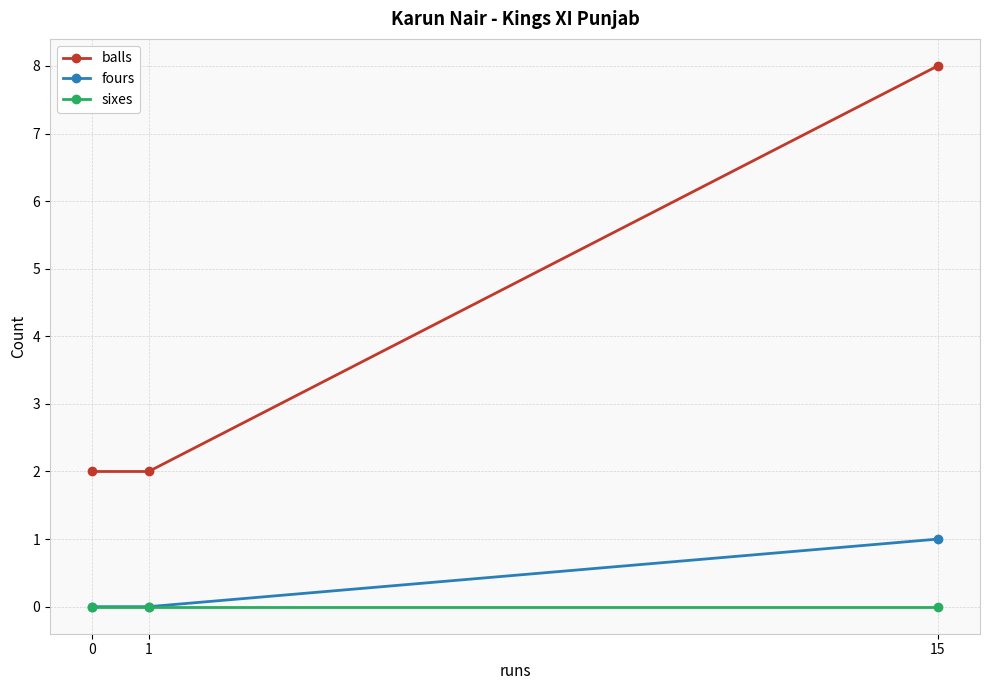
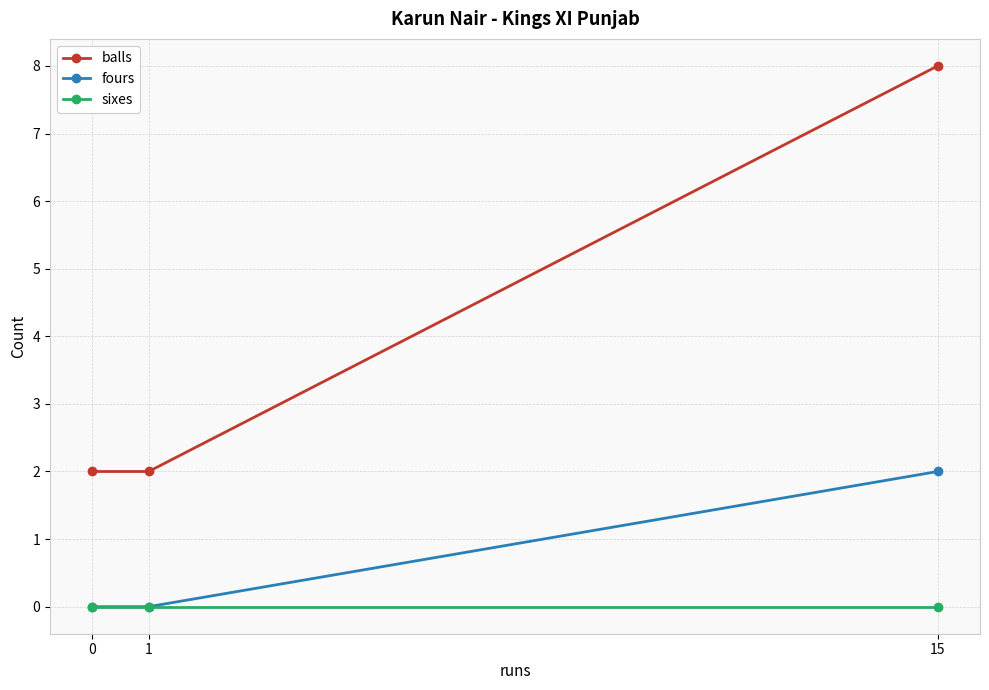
fours, 15: 1 -> 2
